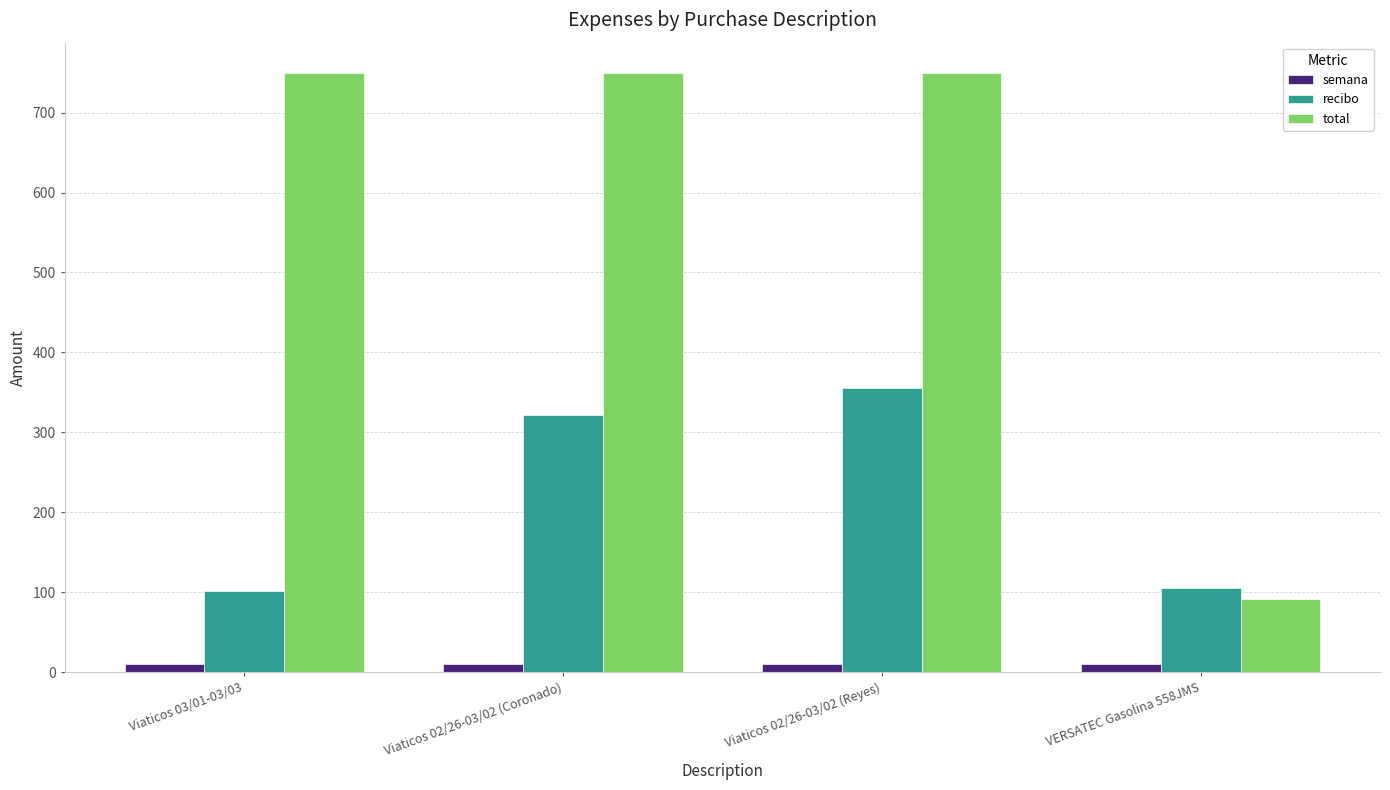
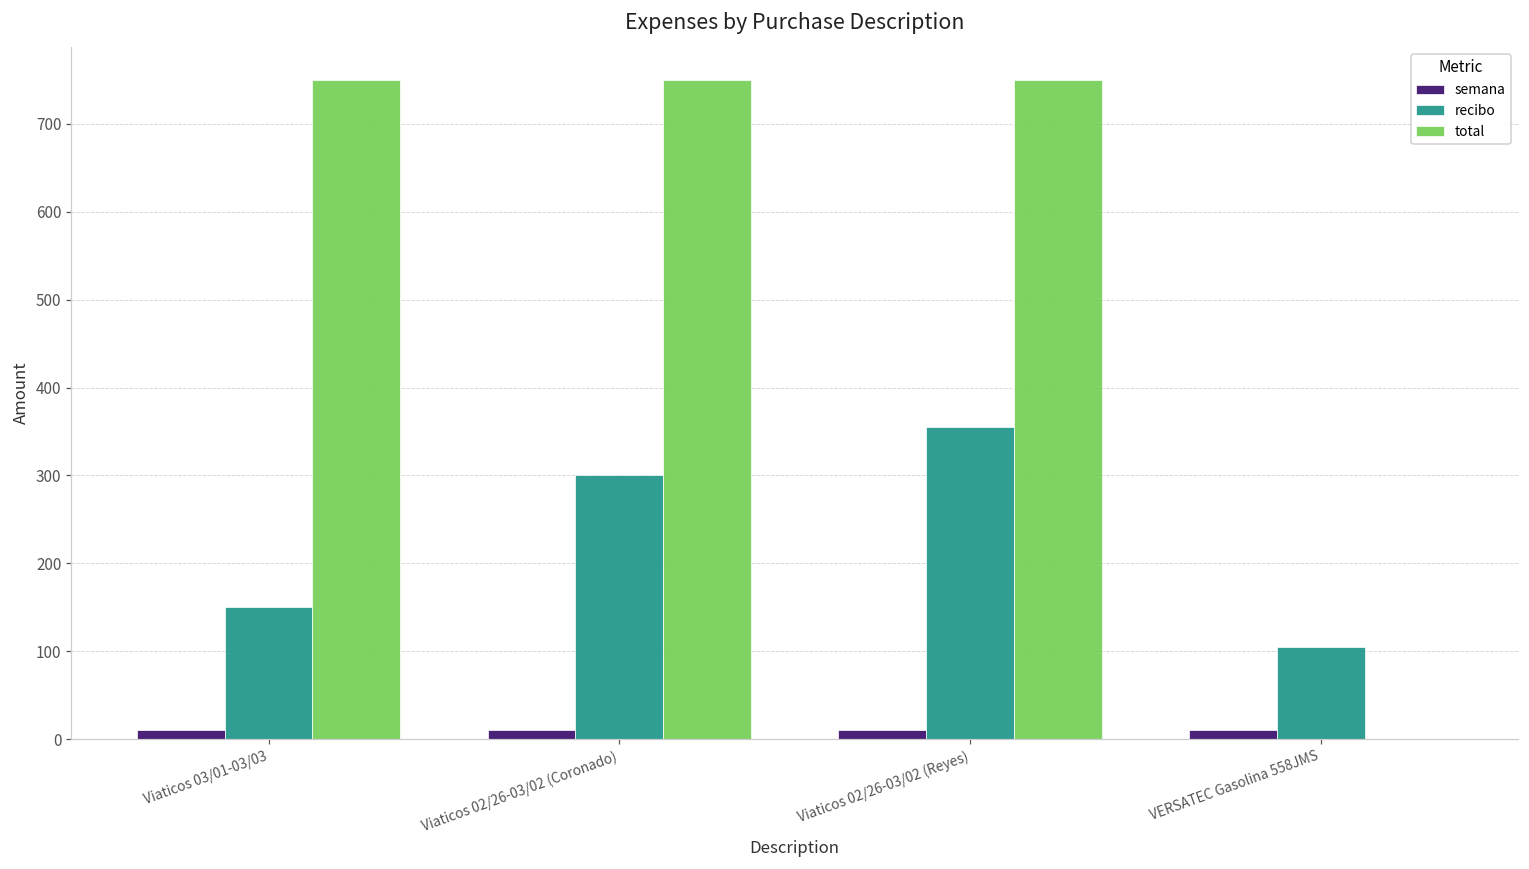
recibo, Viaticos 03/01-03/03: 100 -> 150
recibo, Viaticos 02/26-03/02 (Coronado): 320 -> 300
total, VERSATEC Gasolina 558JMS: 90 -> 0
